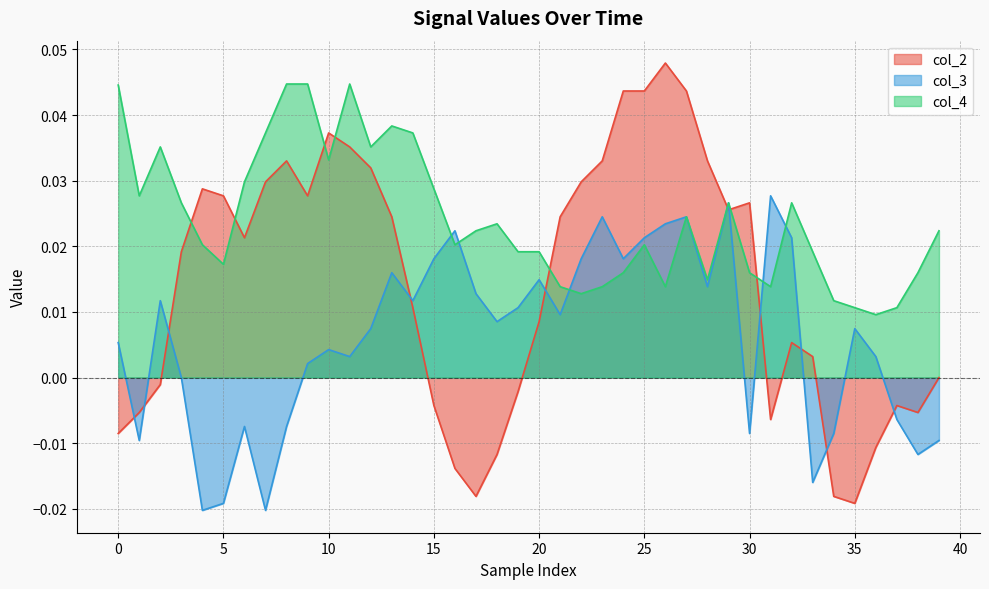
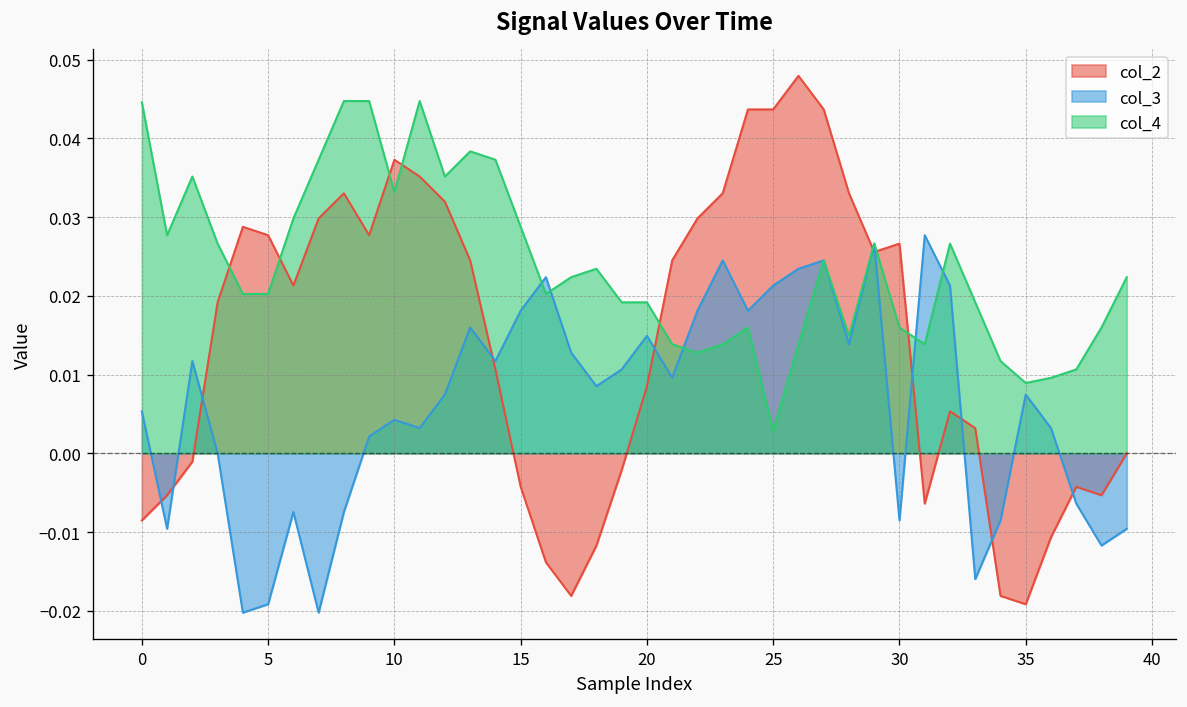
col_4, 5: 0.017 -> 0.020
col_4, 25: 0.020 -> 0.003
col_4, 35: 0.011 -> 0.009
